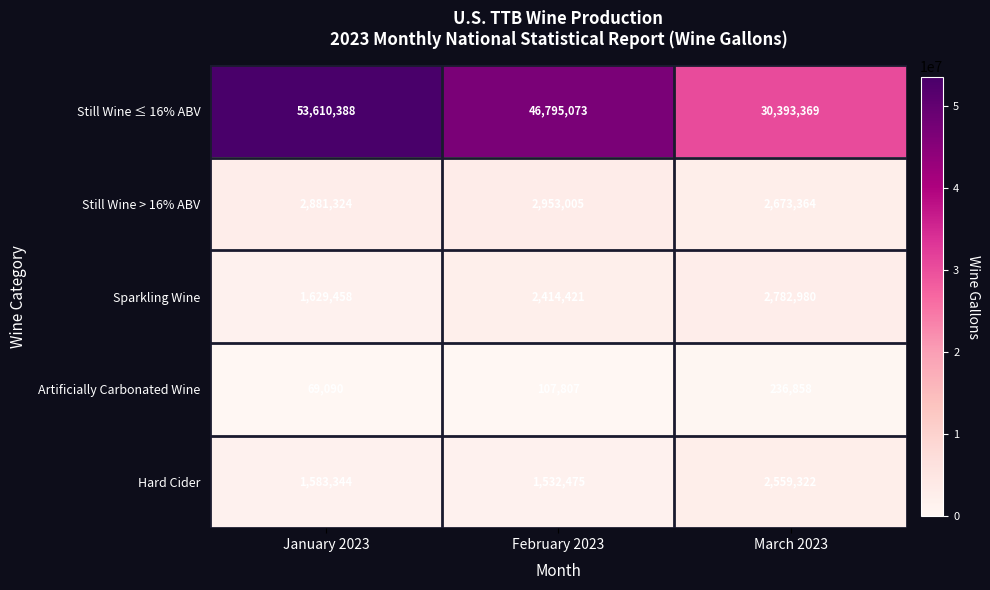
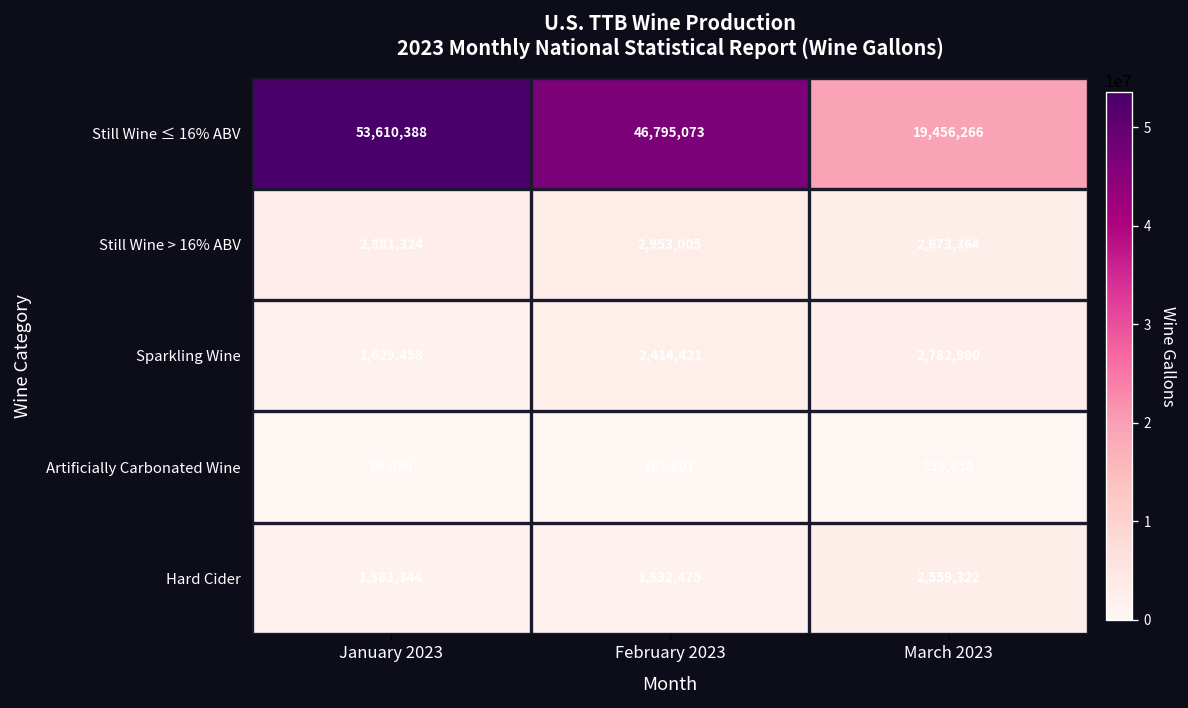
Still Wine ≤ 16% ABV, March 2023: 30,393,369 -> 19,456,266
